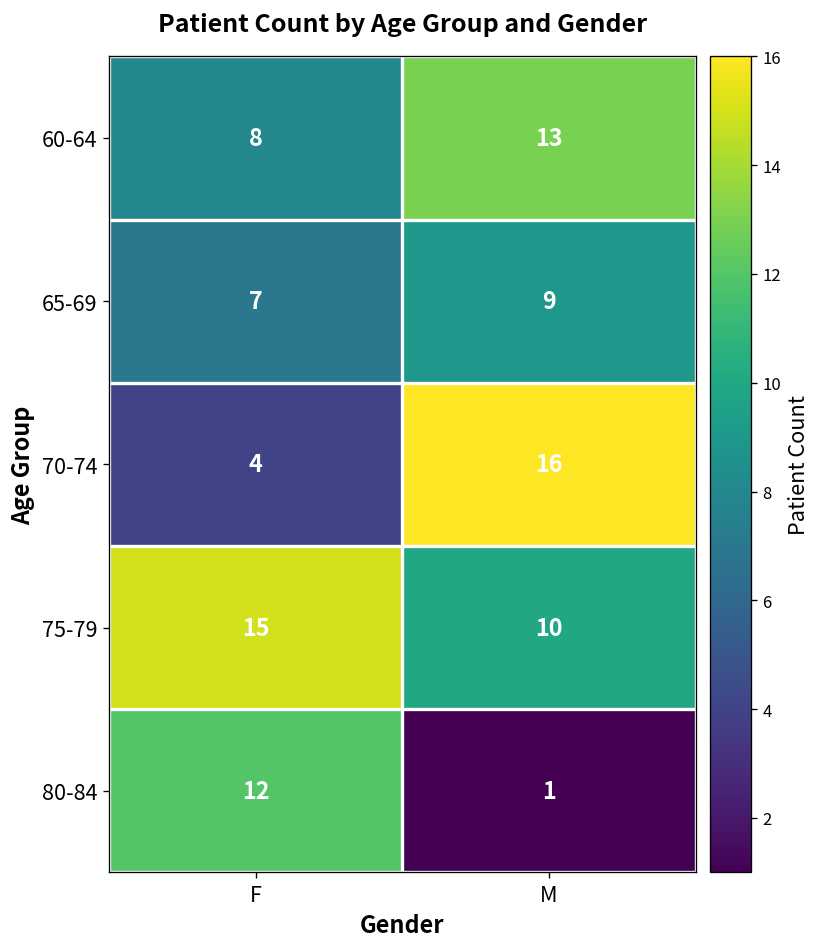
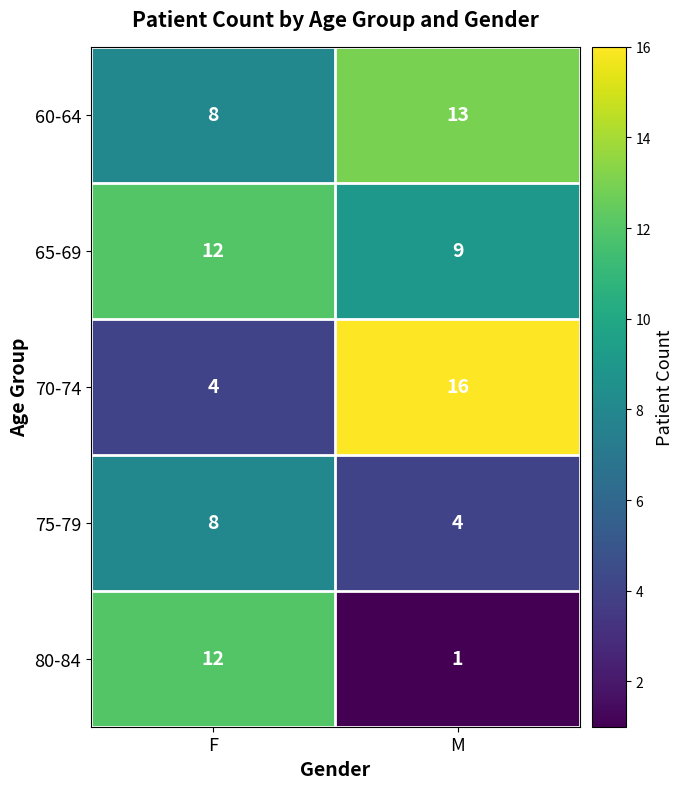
65-69, F: 7 -> 12
75-79, F: 15 -> 8
75-79, M: 10 -> 4
